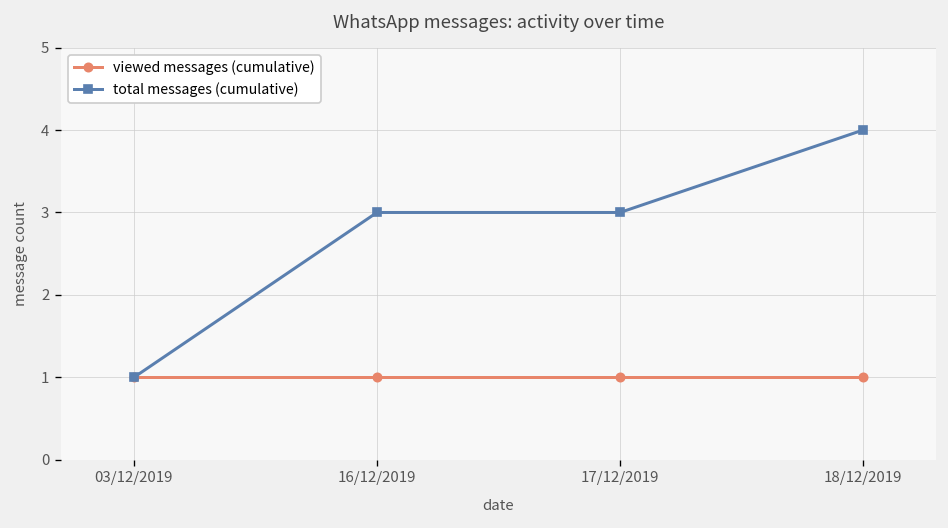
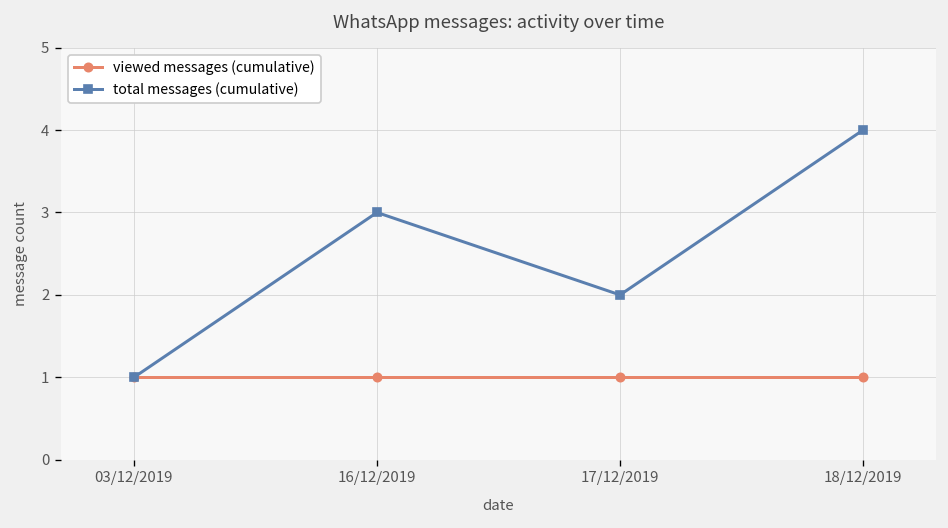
total messages (cumulative), 17/12/2019: 3 -> 2
